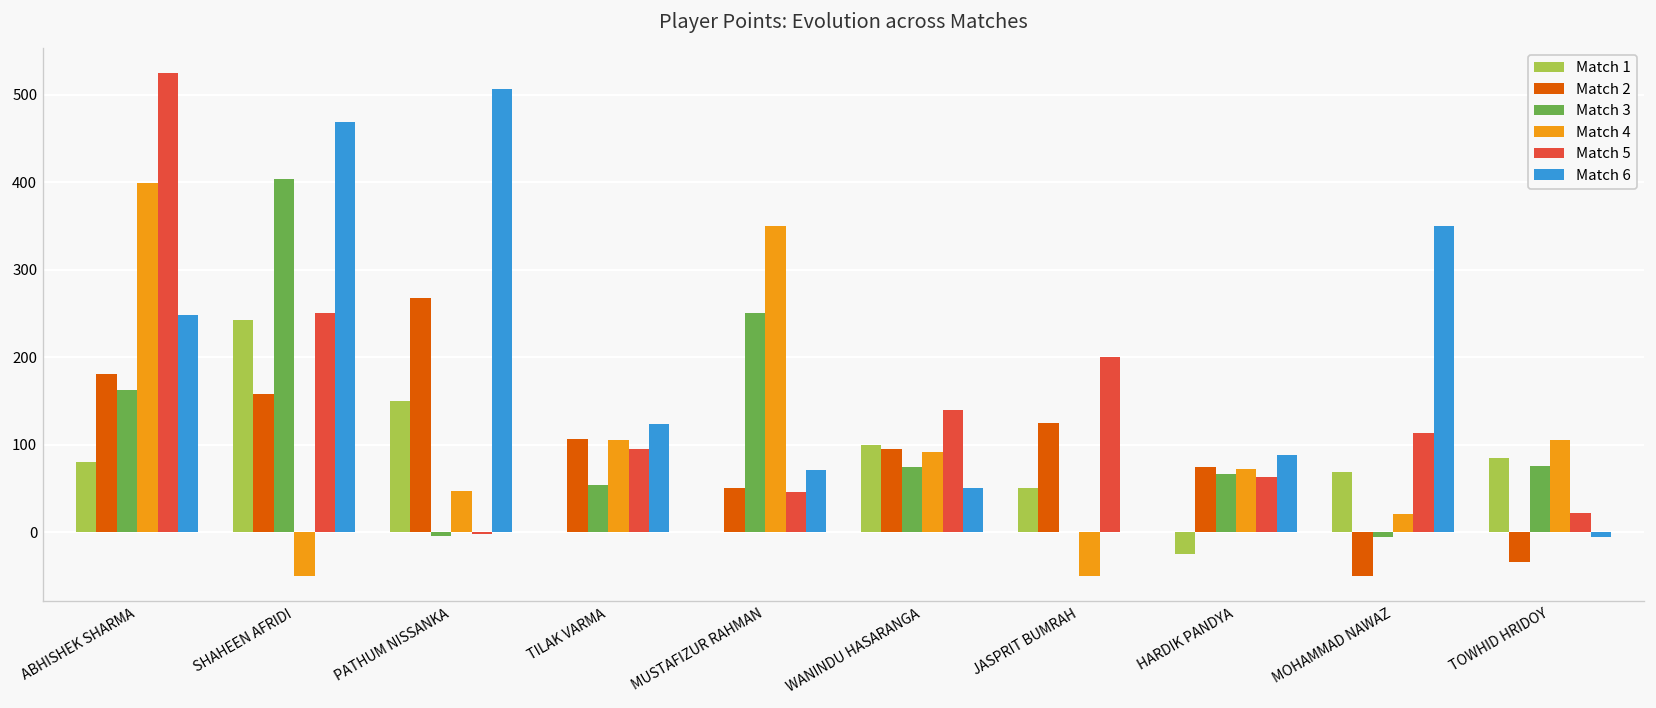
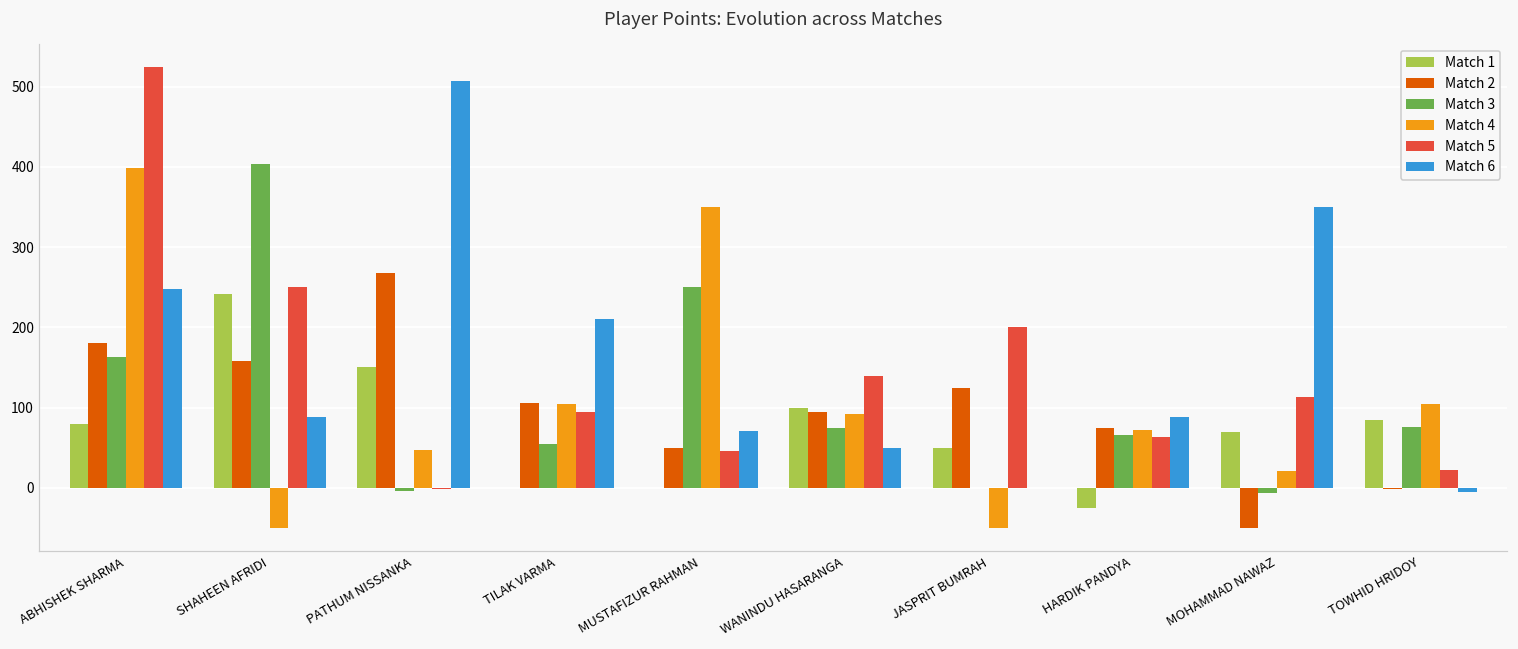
Match 6, SHAHEEN AFRIDI: 470 -> 90
Match 6, TILAK VARMA: 120 -> 210
Match 2, TOWHID HRIDOY: -30 -> 0
